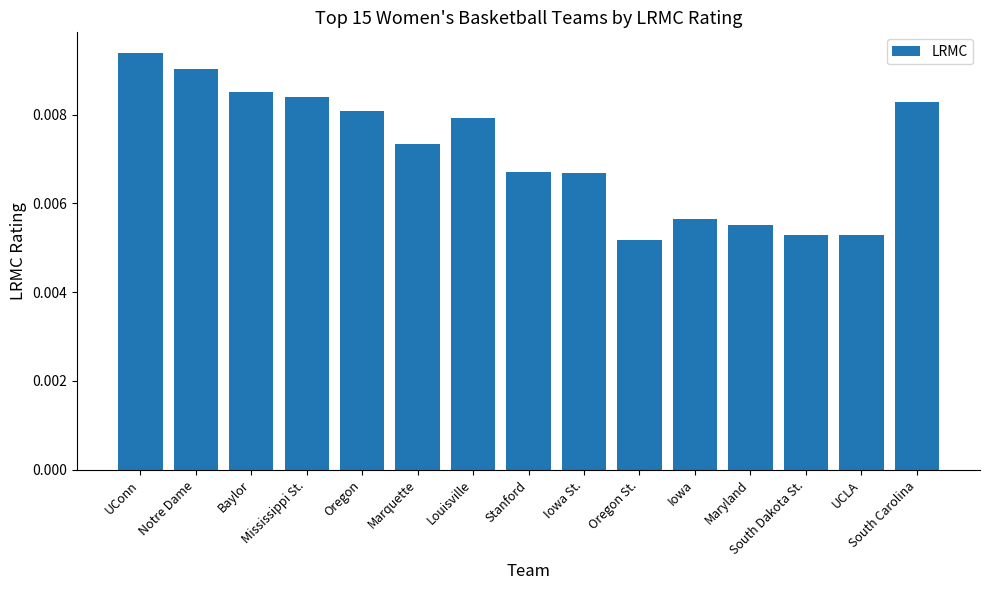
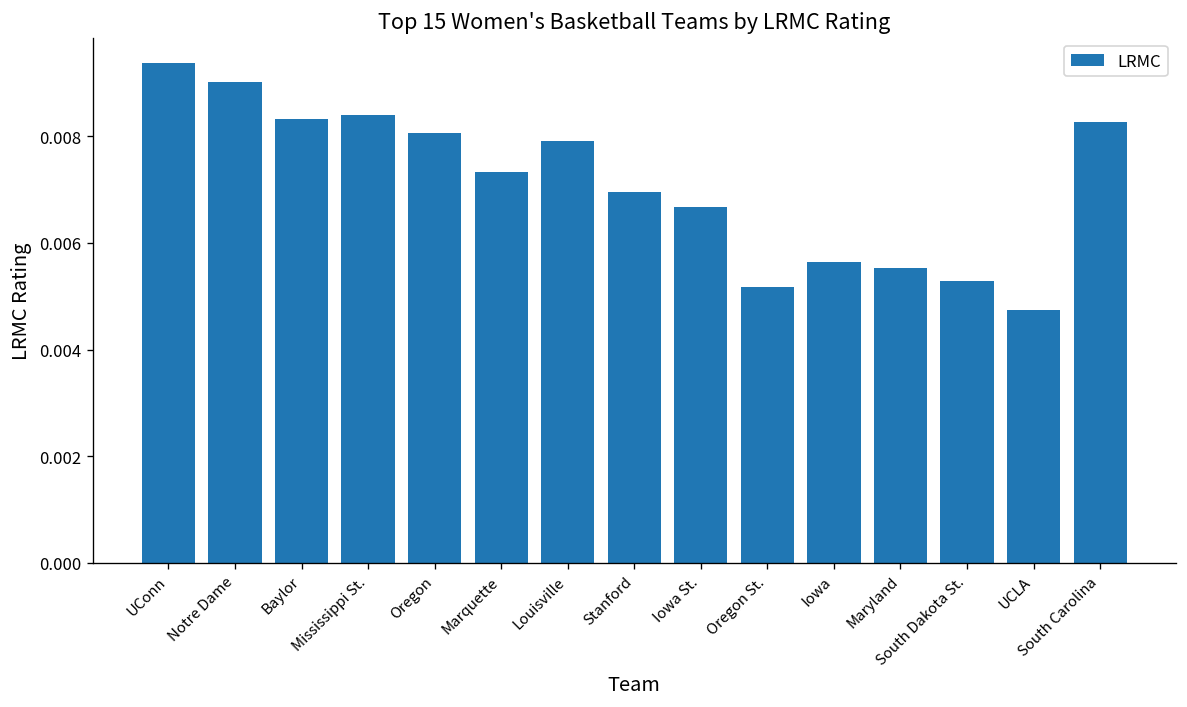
Baylor: 0.0085 -> 0.0083
Stanford: 0.0067 -> 0.0070
UCLA: 0.0053 -> 0.0047
